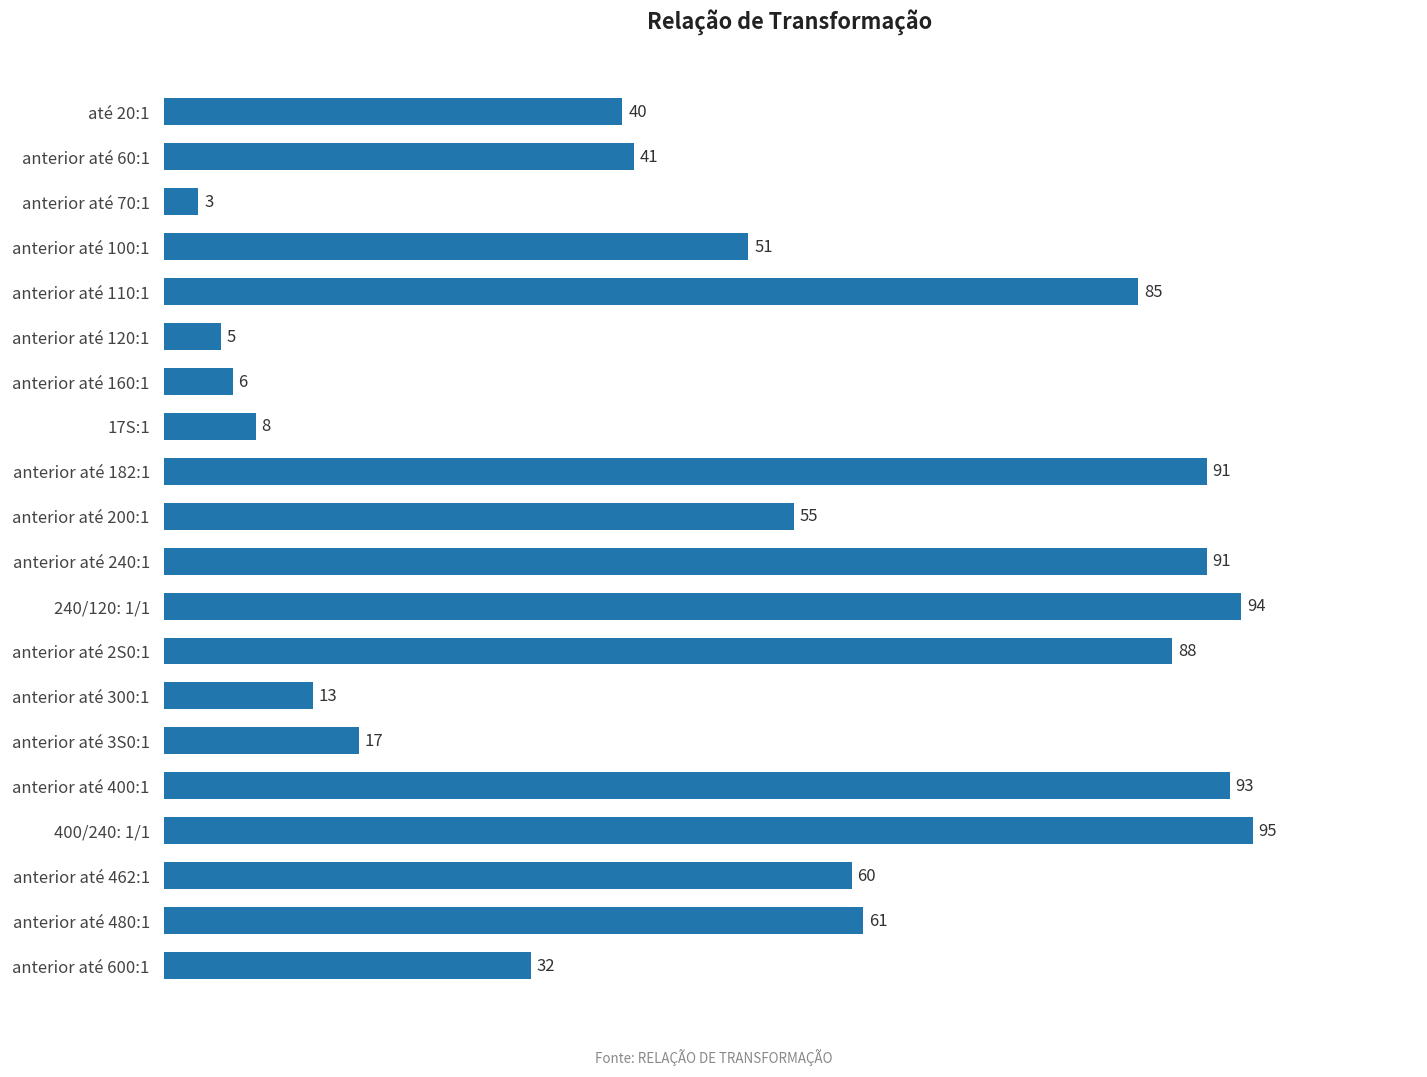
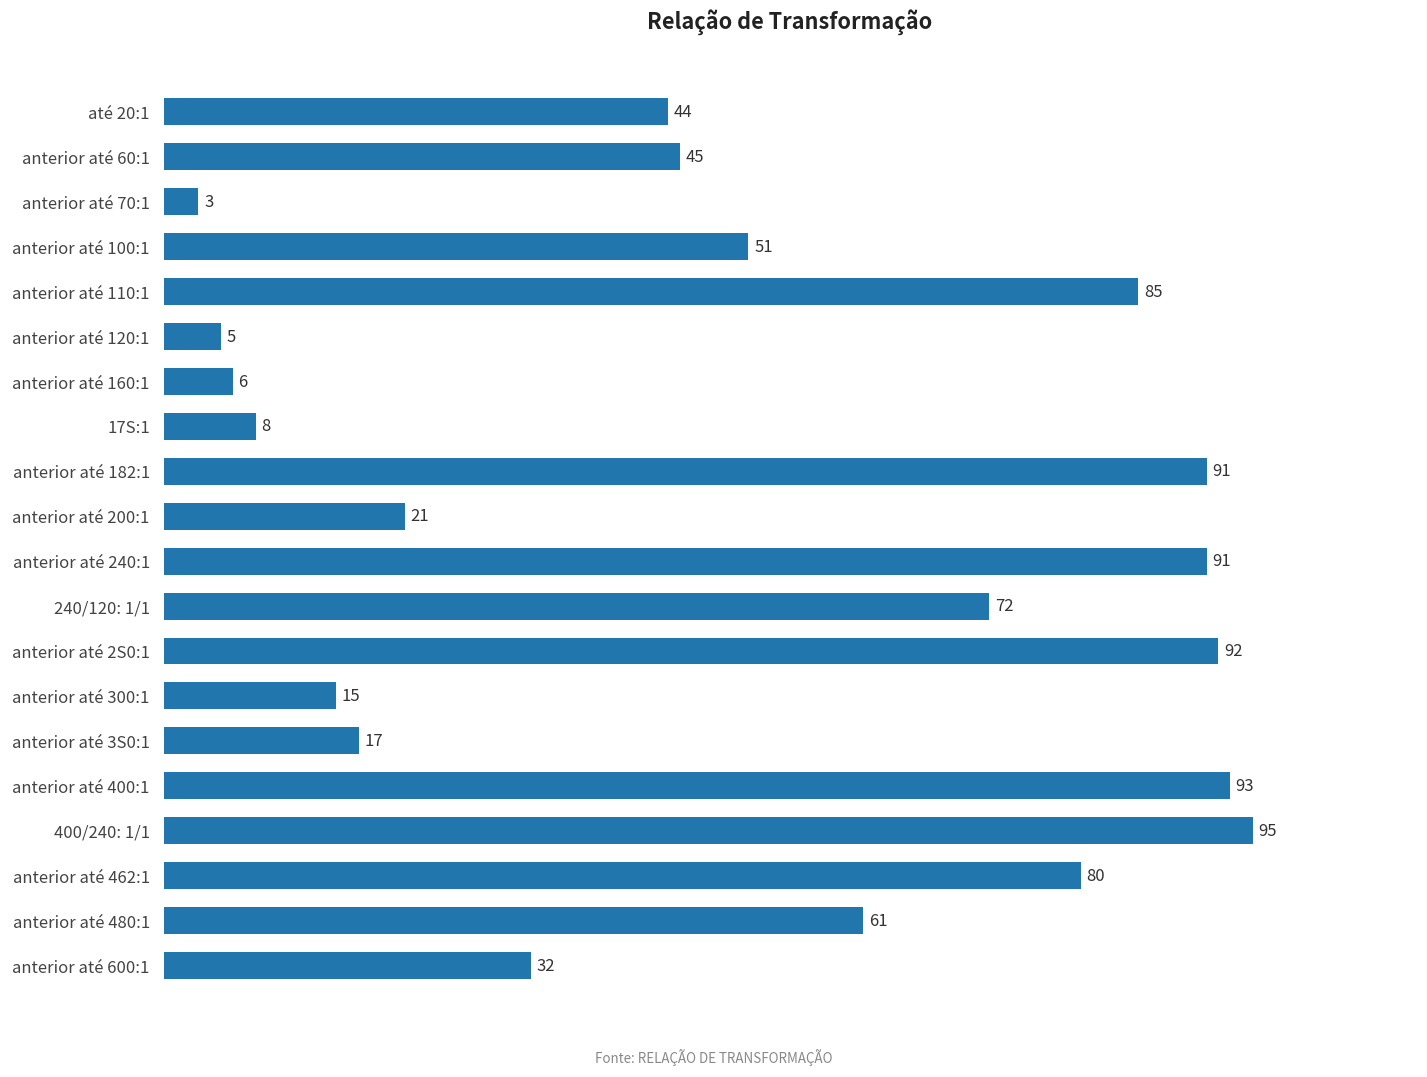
até 20:1: 40 -> 44
anterior até 60:1: 41 -> 45
anterior até 200:1: 55 -> 21
240/120: 1/1: 94 -> 72
anterior até 2S0:1: 88 -> 92
anterior até 300:1: 13 -> 15
anterior até 462:1: 60 -> 80
